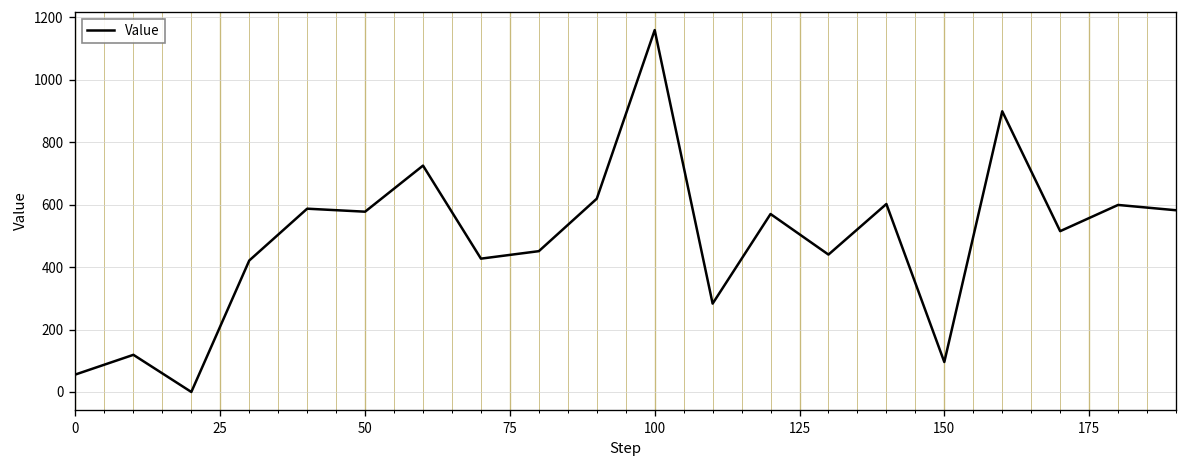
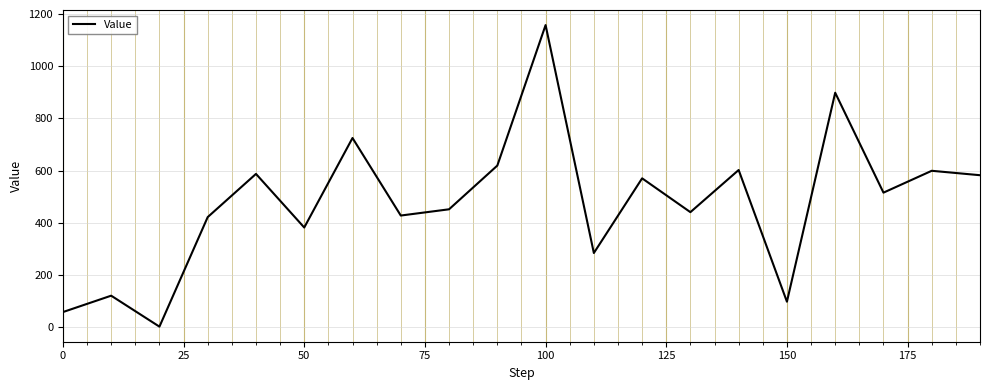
50: 580 -> 380
